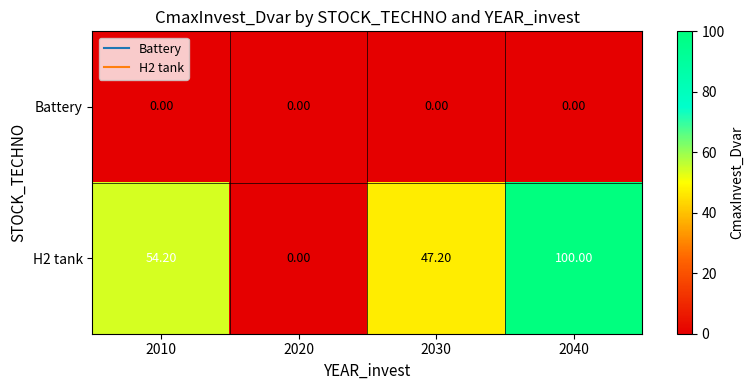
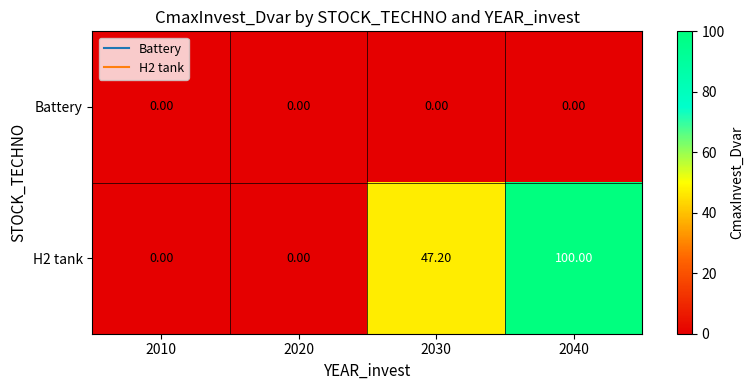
H2 tank, 2010: 54.20 -> 0.00
